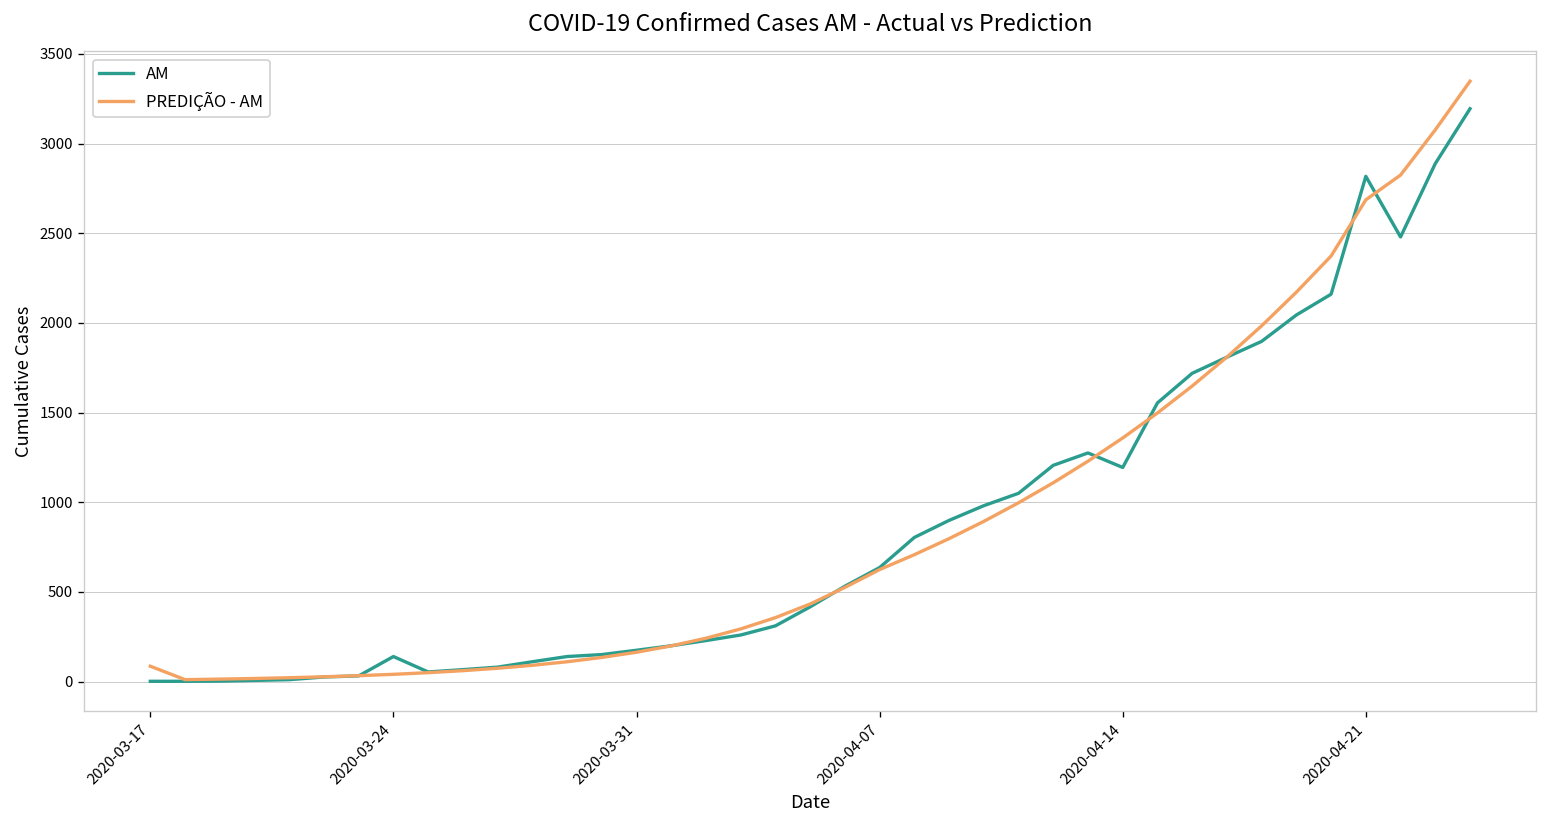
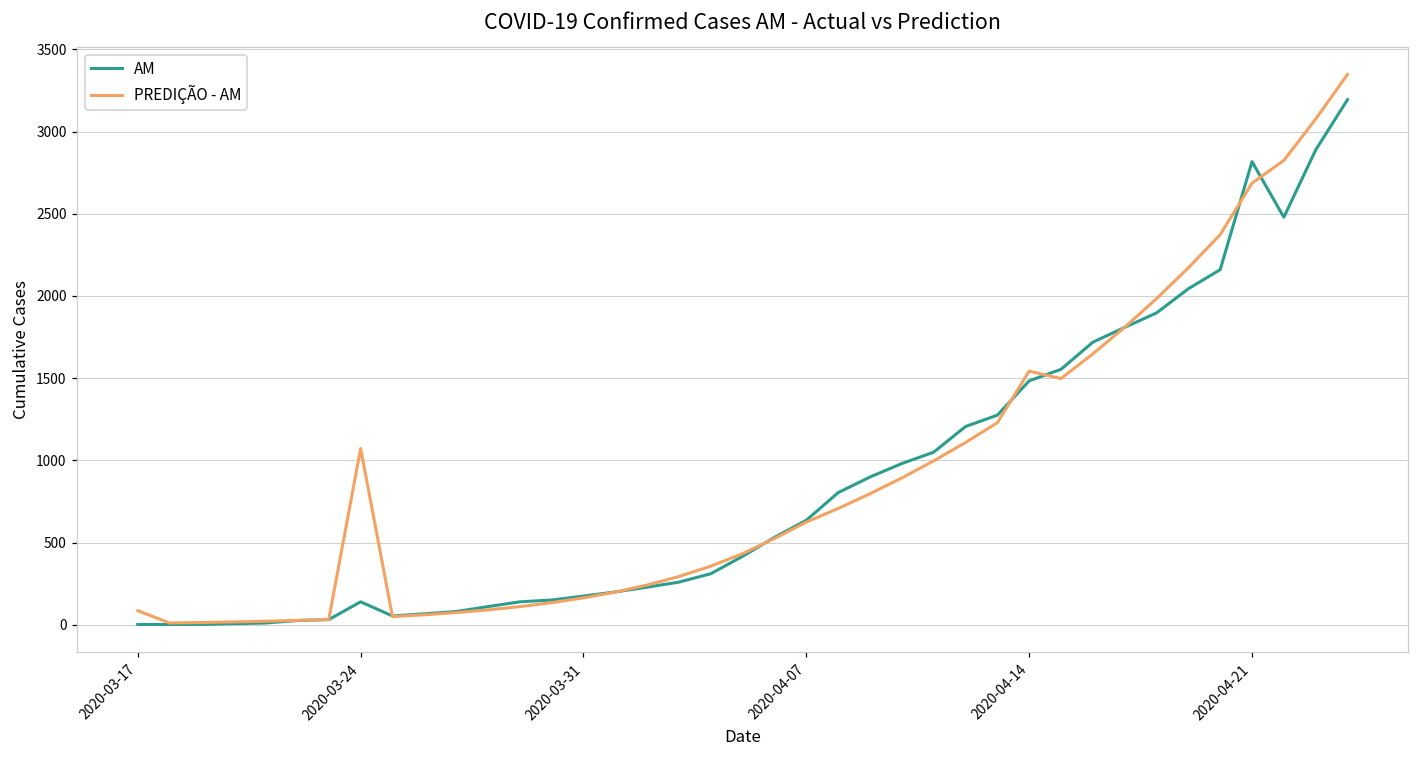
PREDIÇÃO - AM, 2020-03-24: 40 -> 1070
AM, 2020-04-14: 1190 -> 1480
PREDIÇÃO - AM, 2020-04-14: 1360 -> 1540
